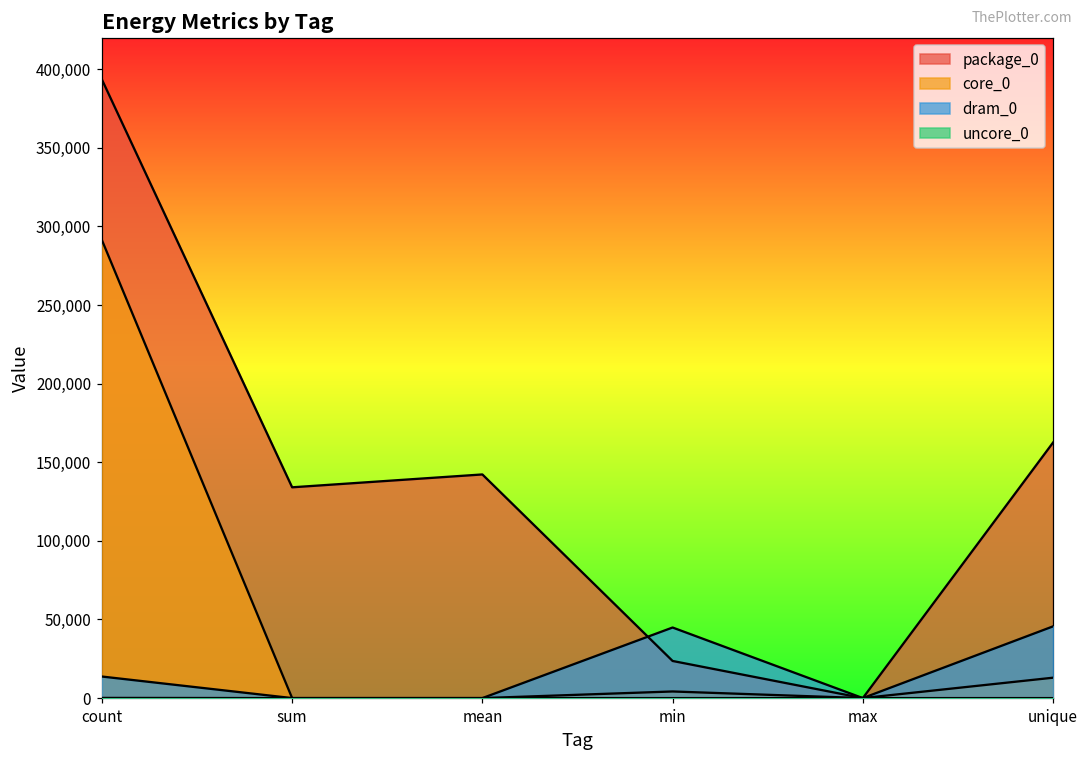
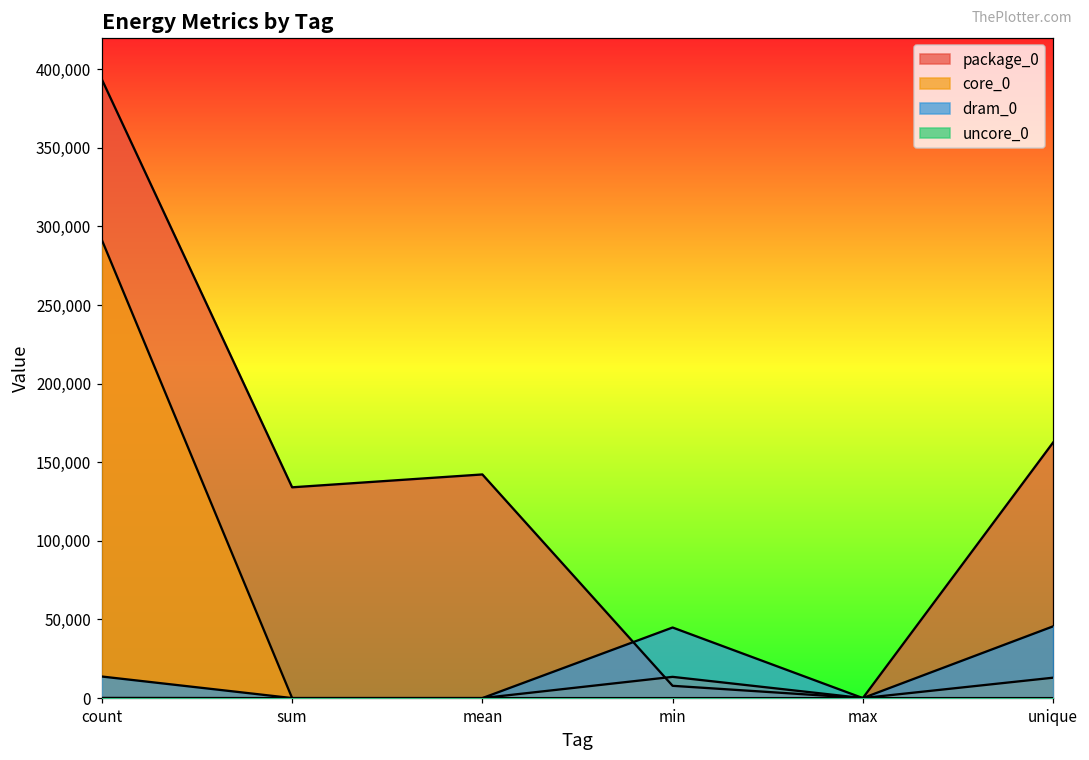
package_0, min: 24,000 -> 8,000
core_0, min: 4,000 -> 14,000
